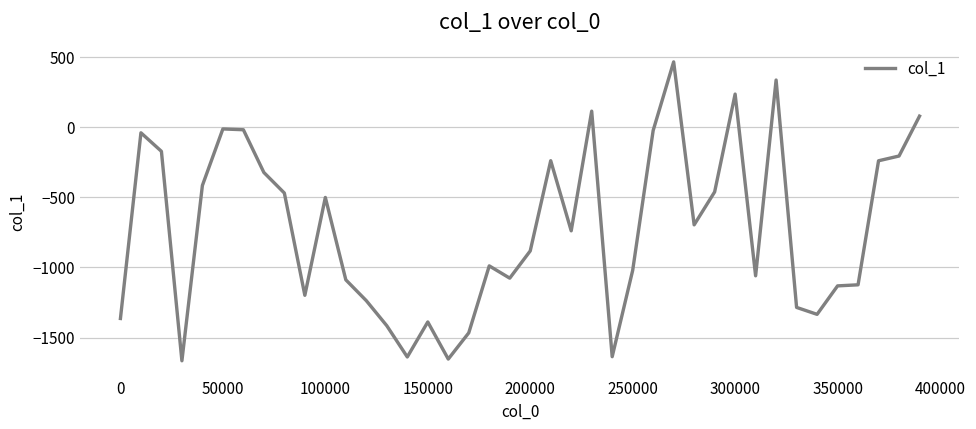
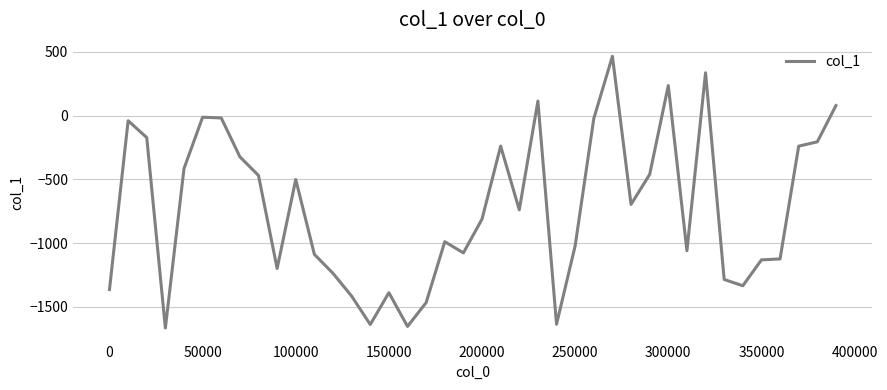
200000: -880 -> -810
